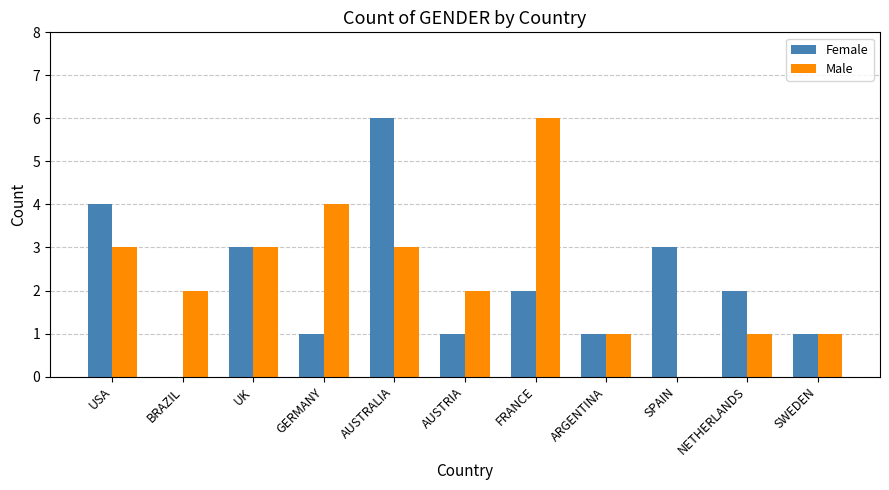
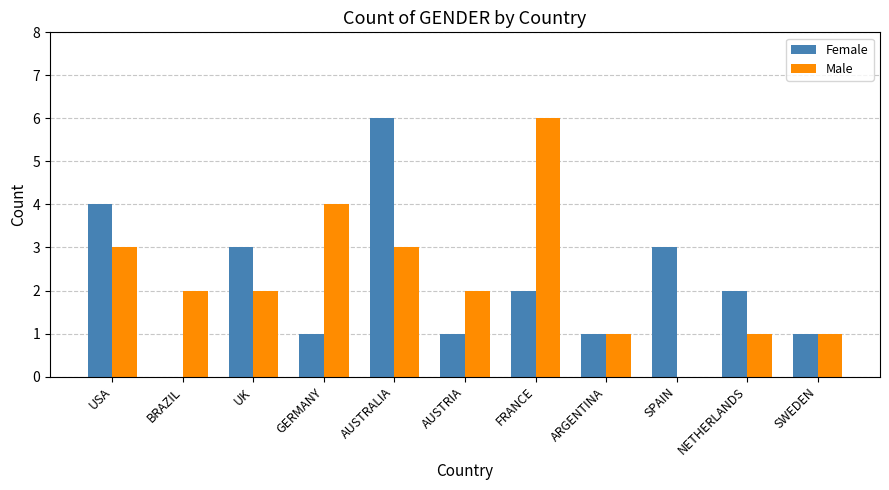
Male, UK: 3 -> 2
